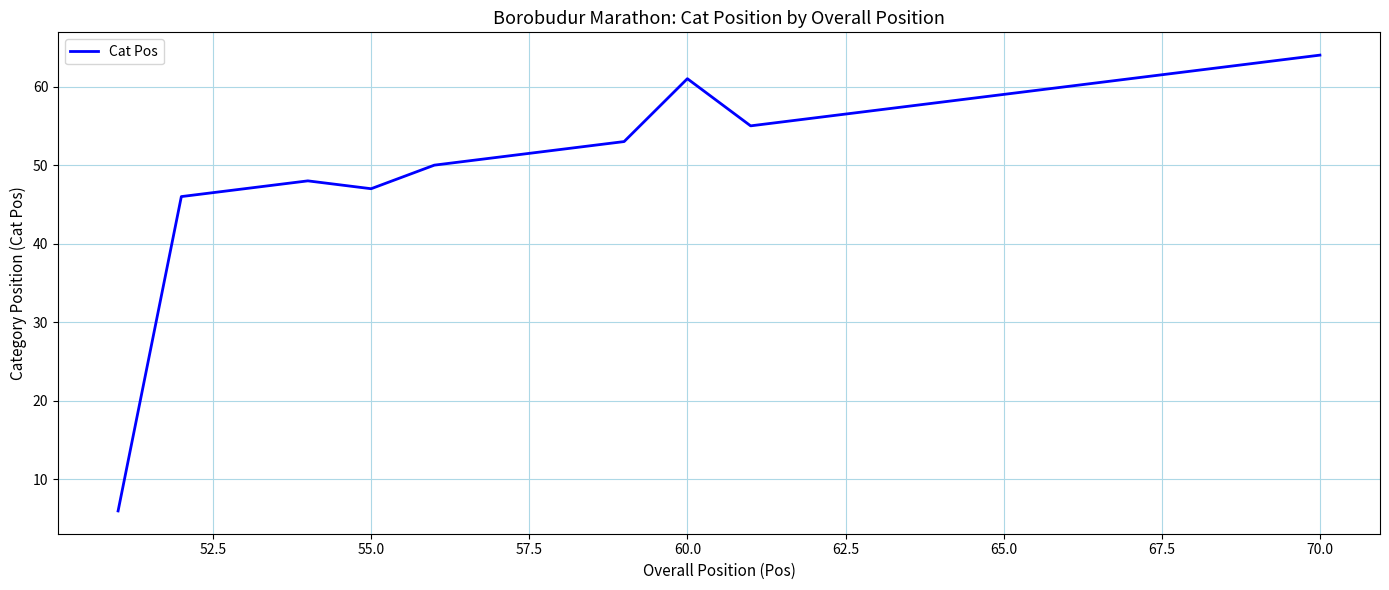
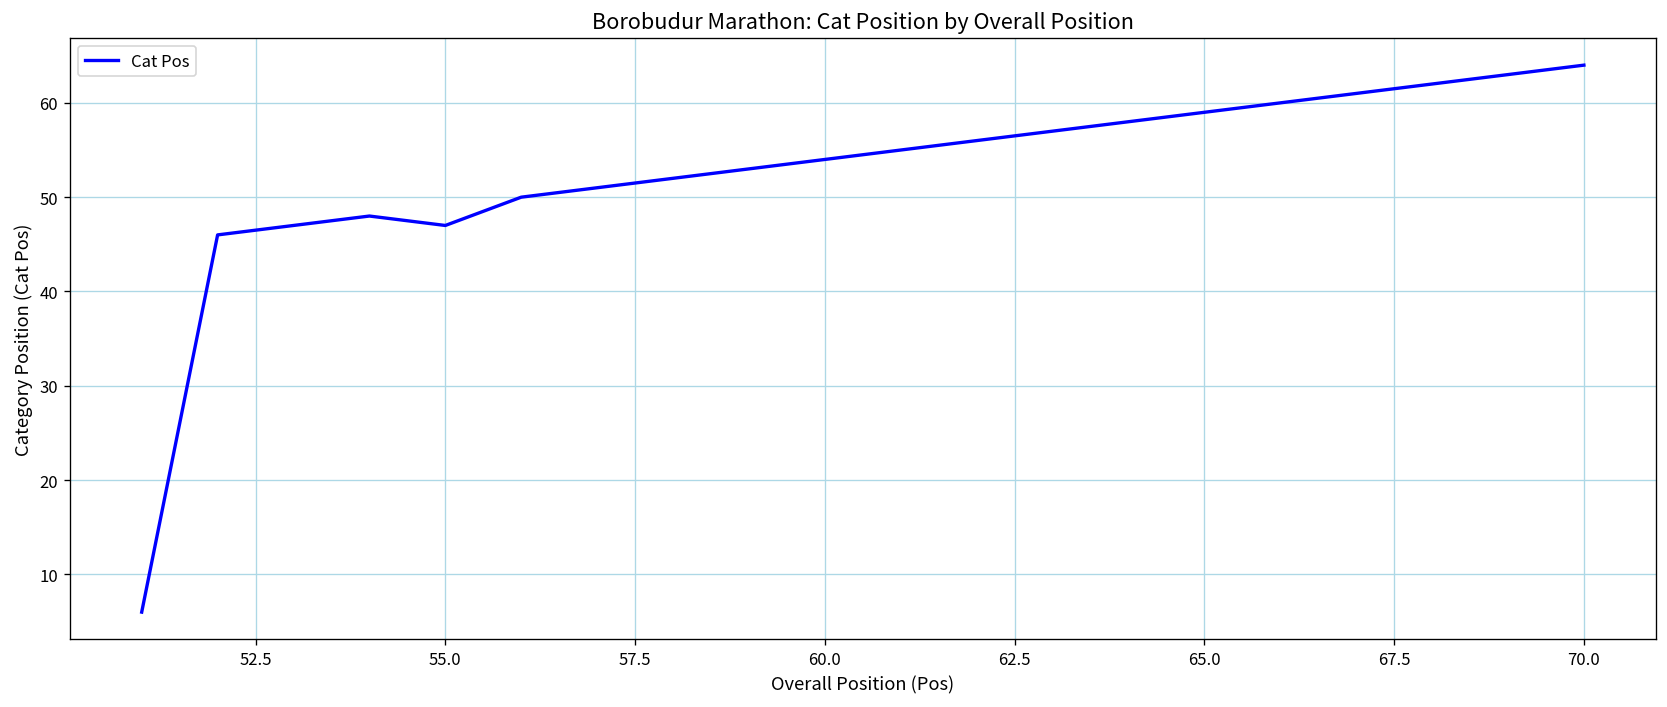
60.0: 61 -> 54
